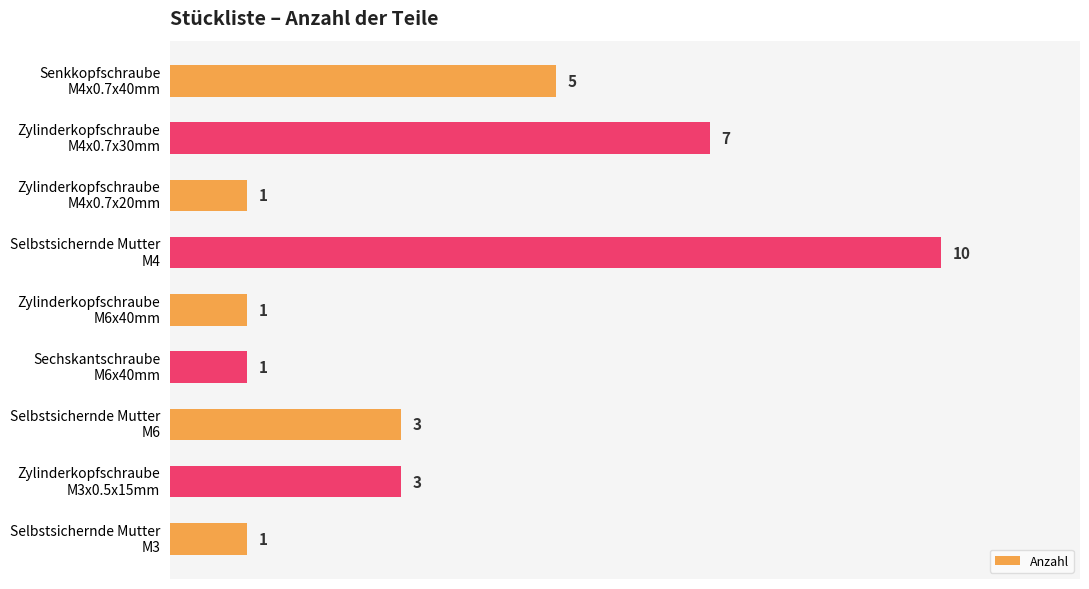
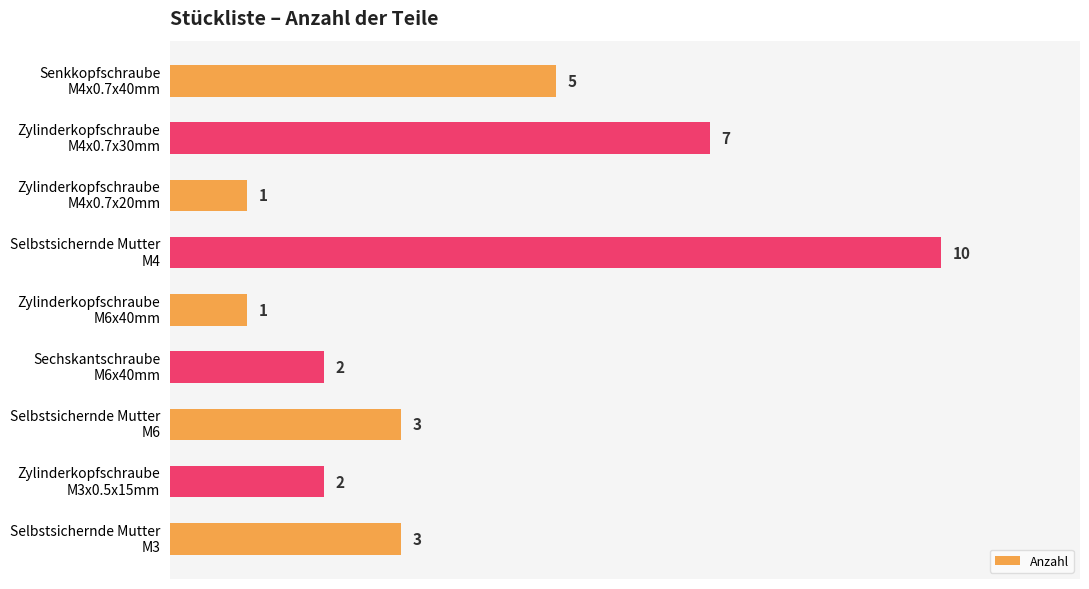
Sechskantschraube M6x40mm: 1 -> 2
Zylinderkopfschraube M3x0.5x15mm: 3 -> 2
Selbstsichernde Mutter M3: 1 -> 3
